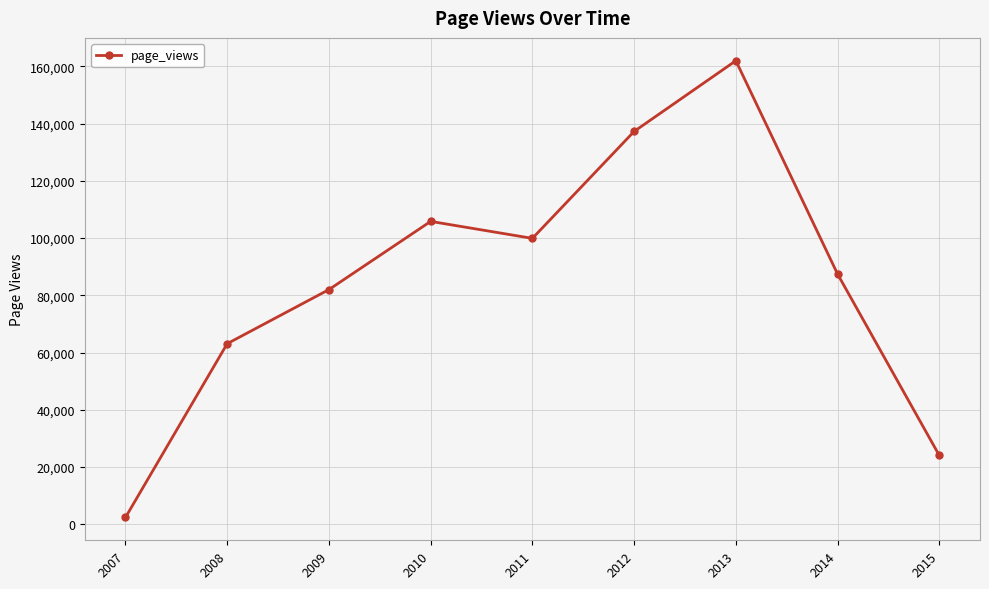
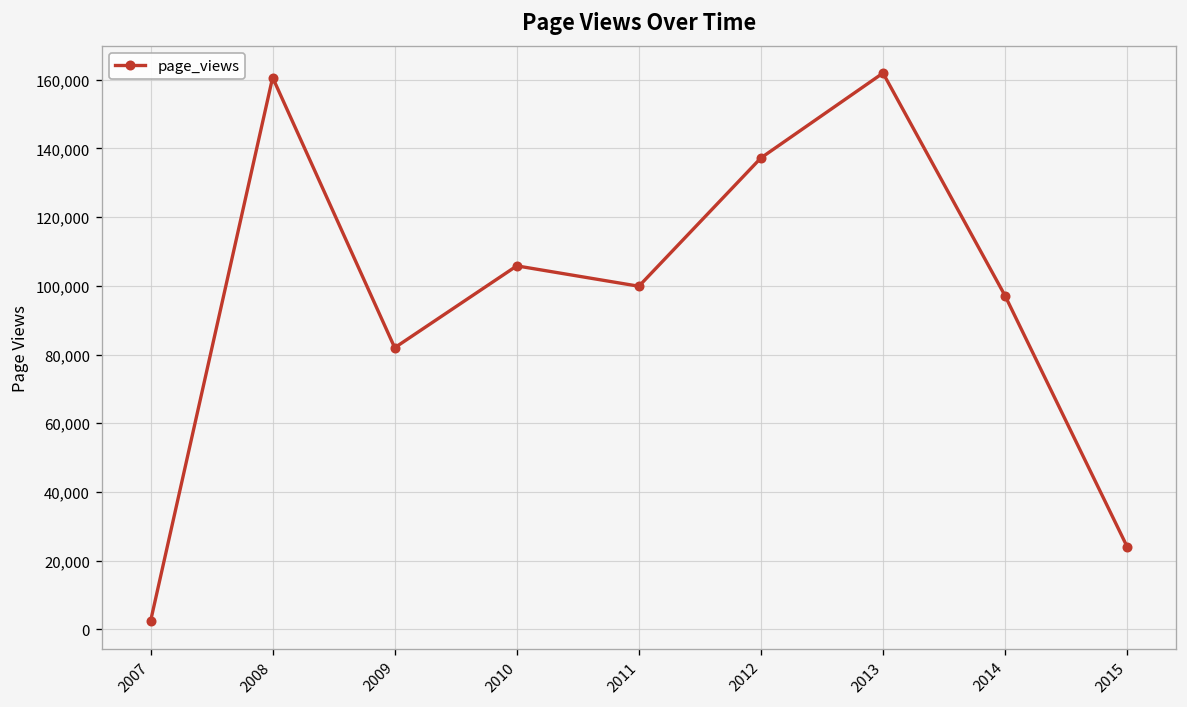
2008: 63,000 -> 161,000
2014: 87,000 -> 97,000
